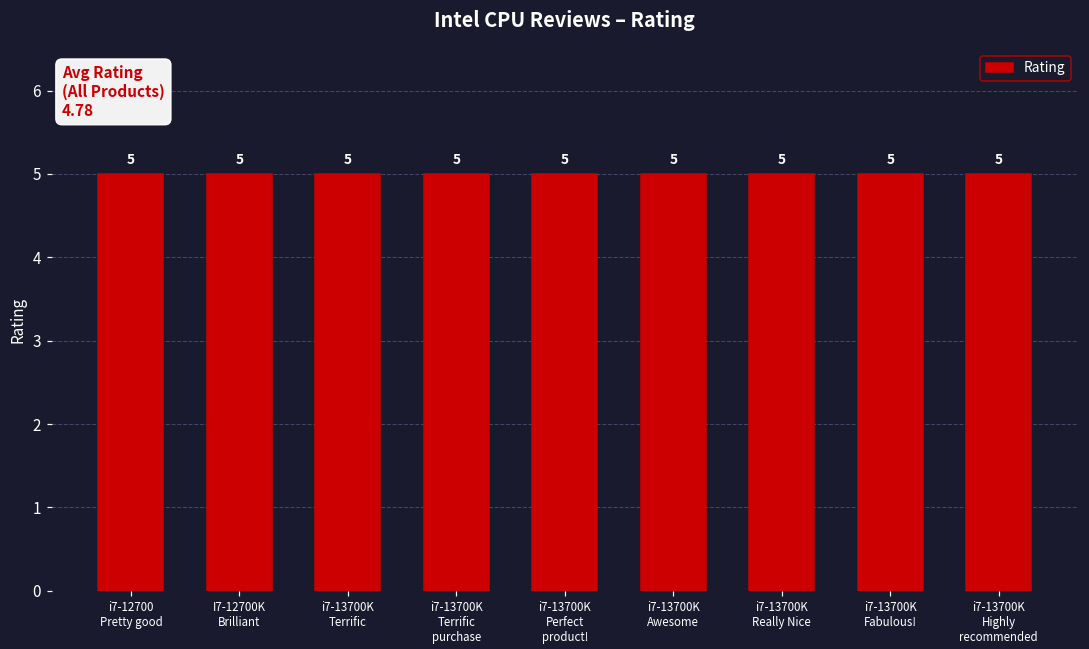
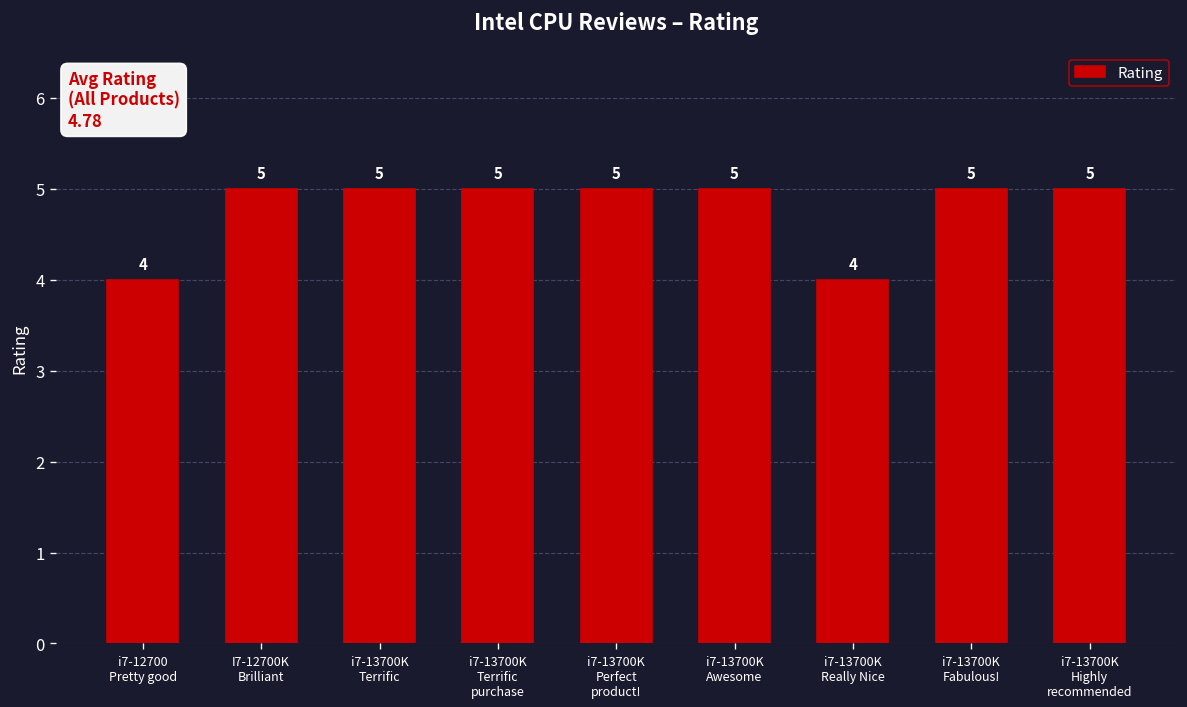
i7-12700 Pretty good: 5 -> 4
i7-13700K Really Nice: 5 -> 4
